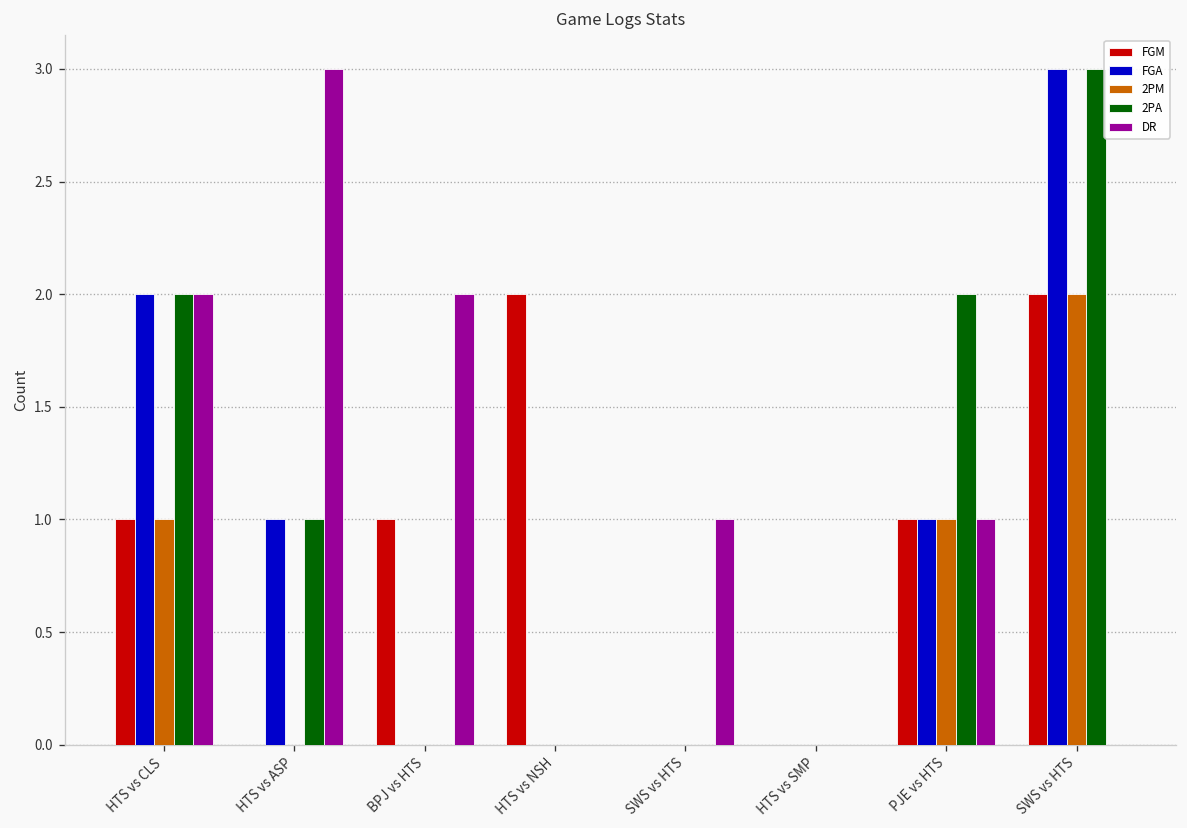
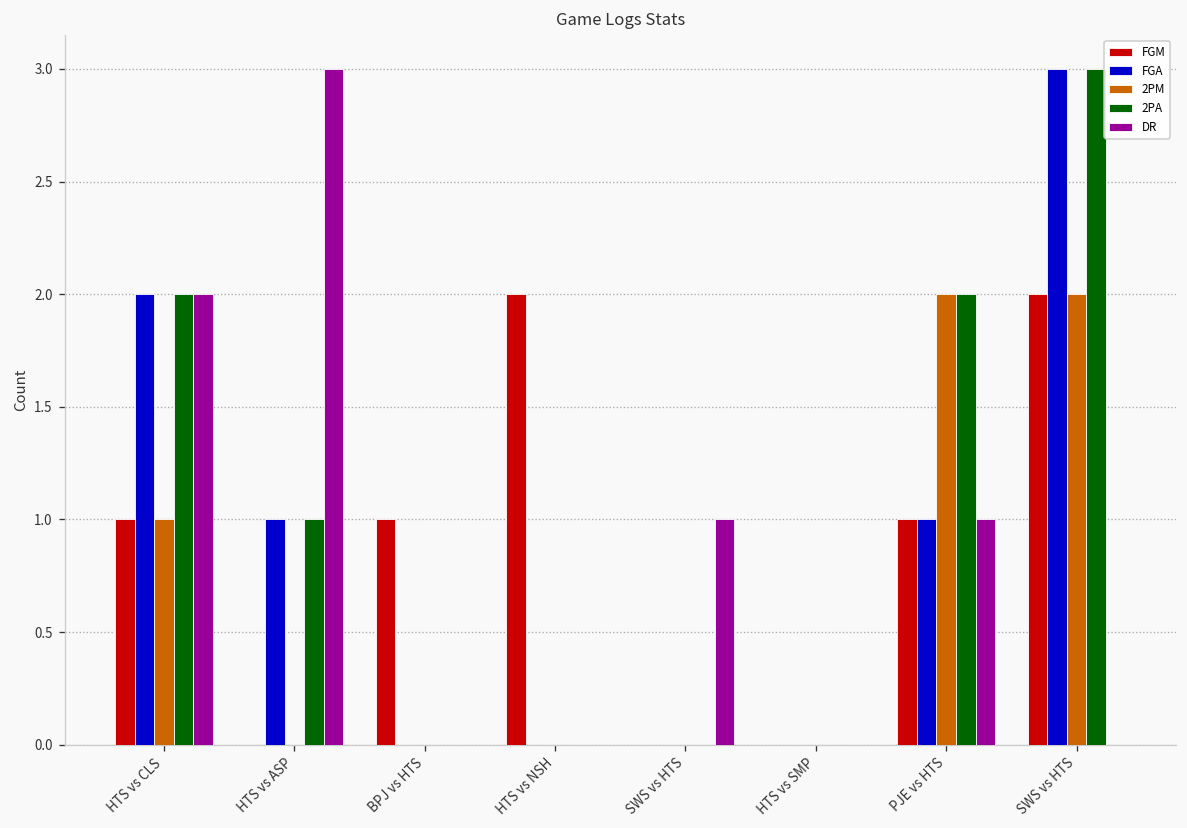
DR, BPJ vs HTS: 2 -> 0
2PM, PJE vs HTS: 1 -> 2
